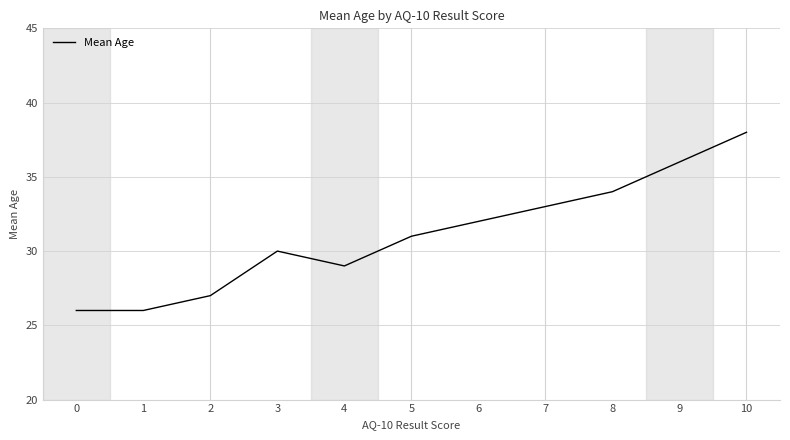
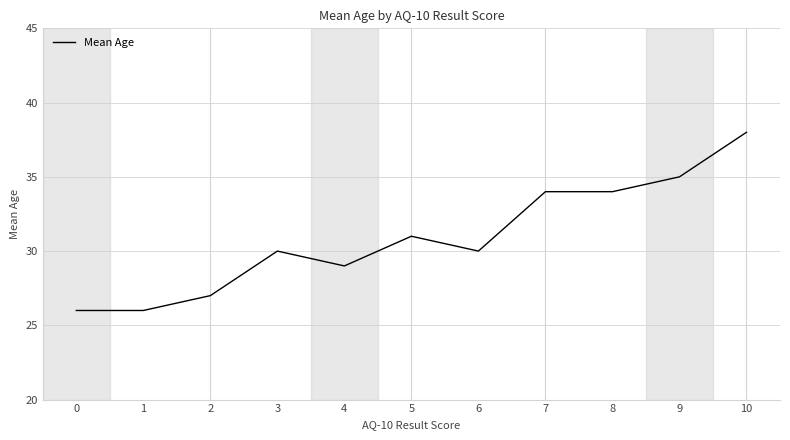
6: 32 -> 30
7: 33 -> 34
9: 36 -> 35
